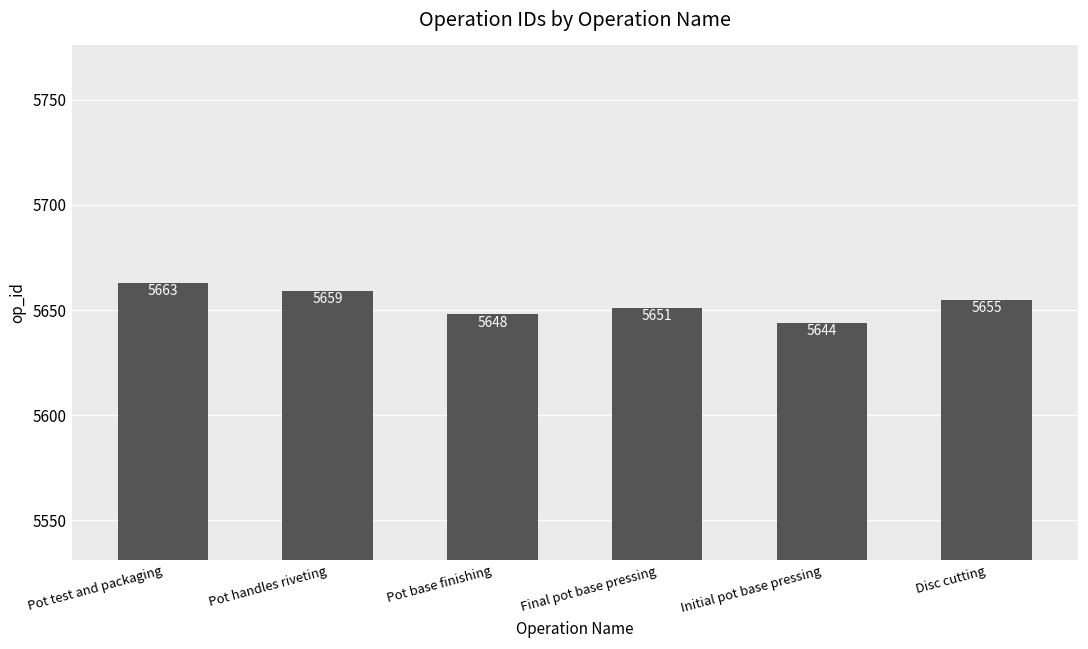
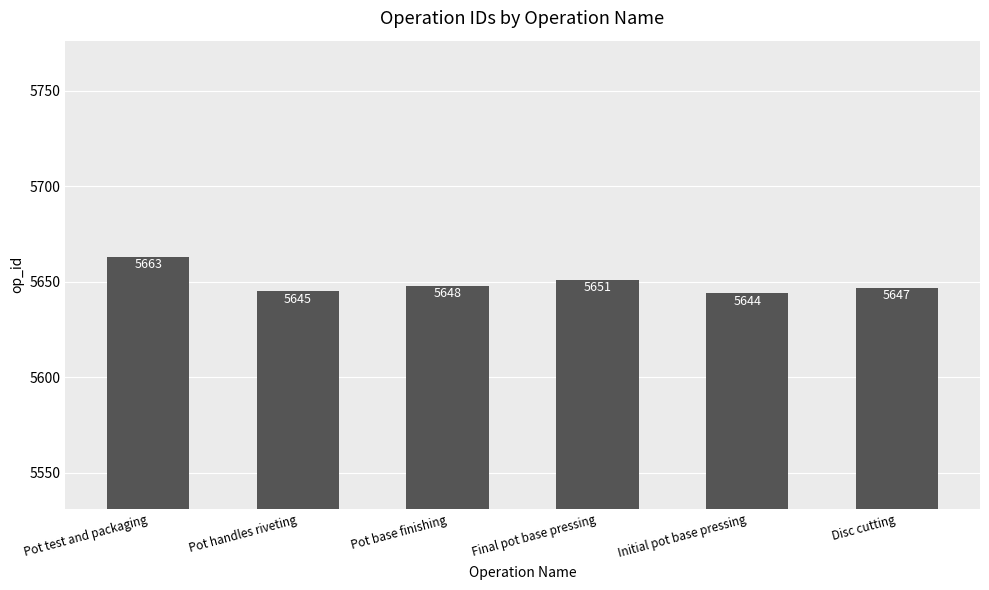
Pot handles riveting: 5659 -> 5645
Disc cutting: 5655 -> 5647
